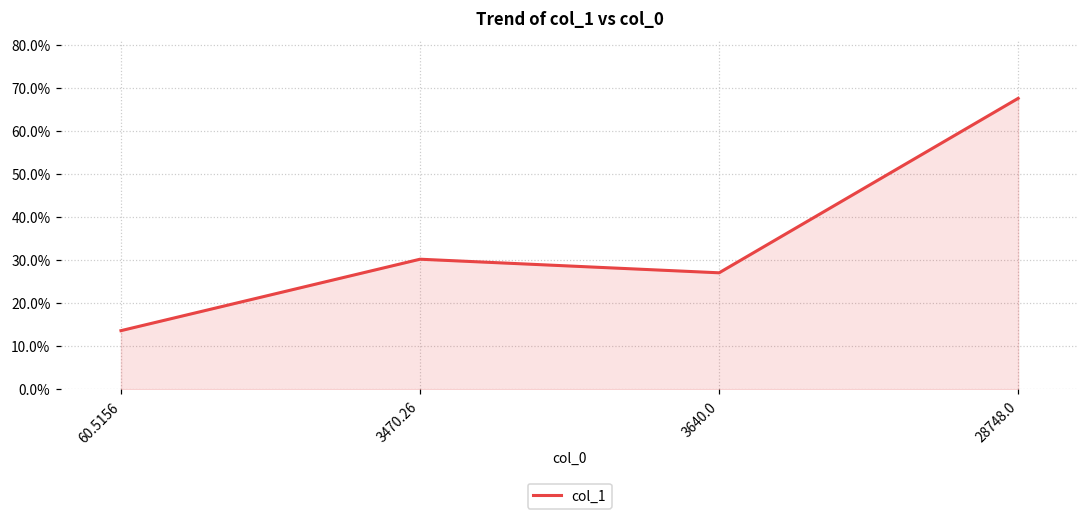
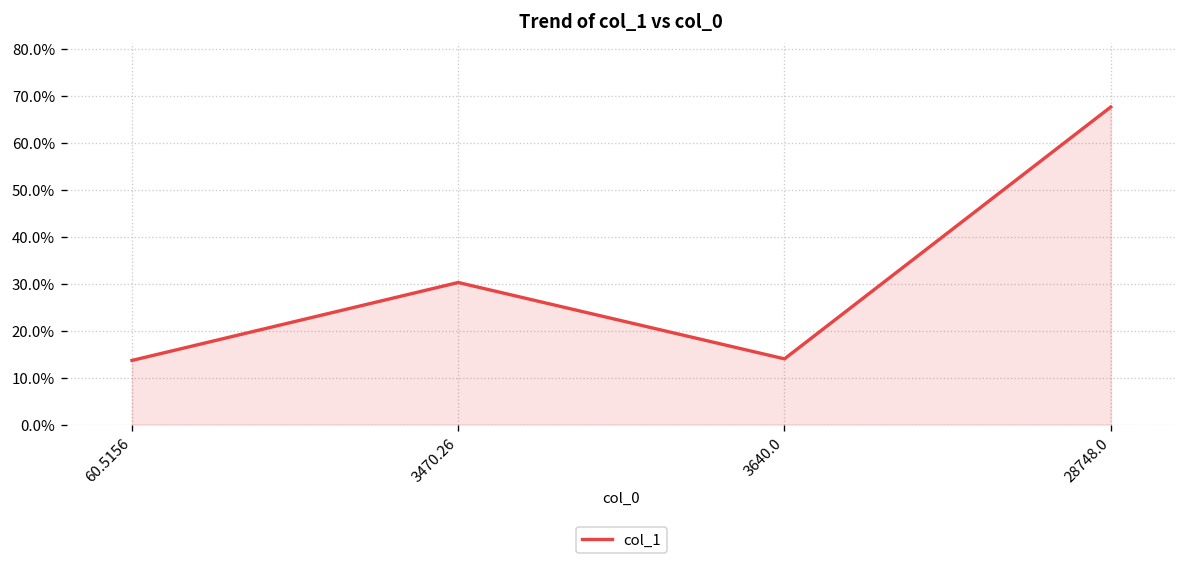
3640.0: 27% -> 14%
